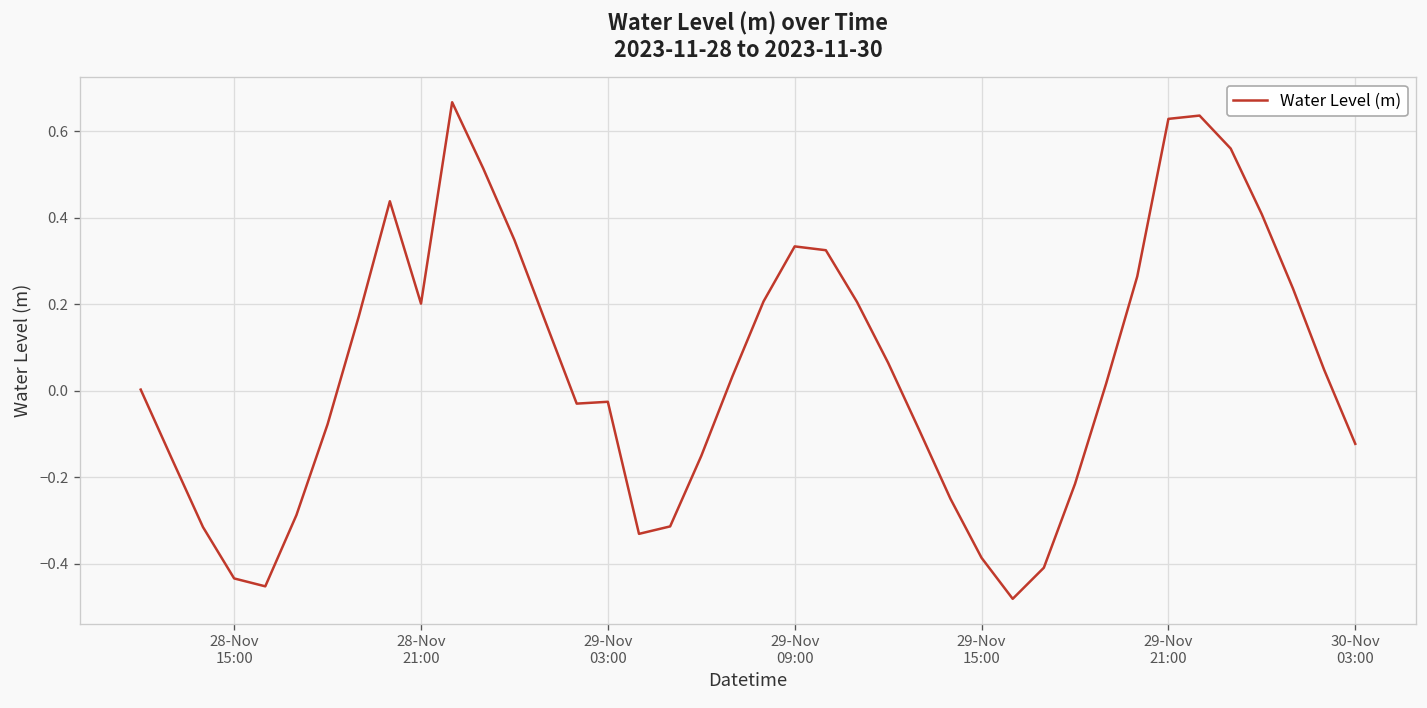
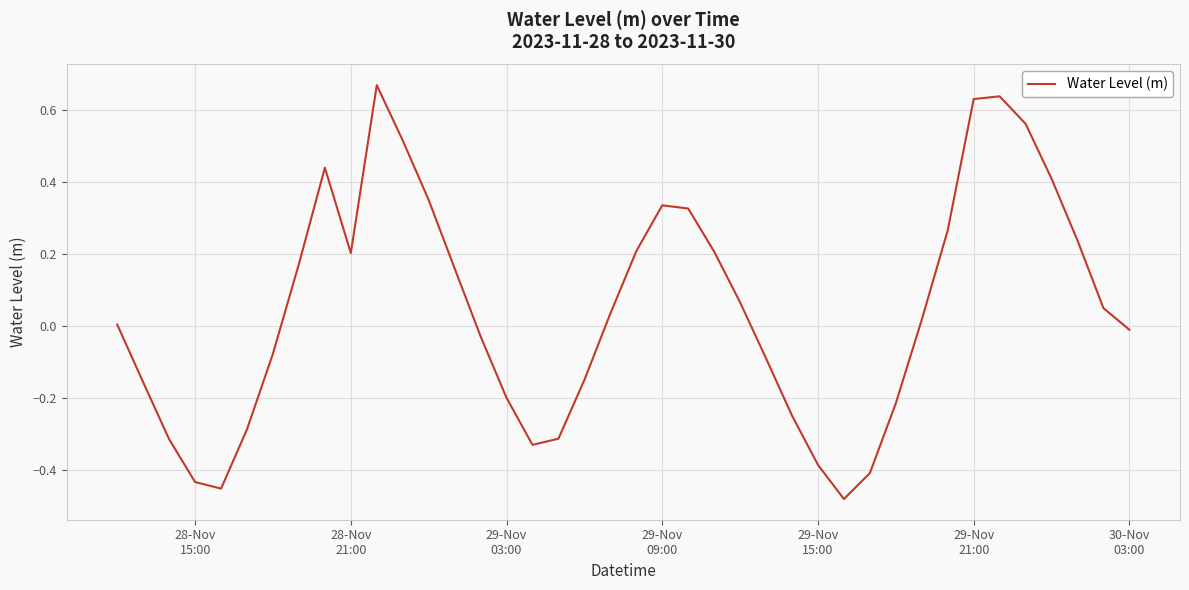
29-Nov 03:00: -0.03 -> -0.20
30-Nov 03:00: -0.12 -> -0.01
